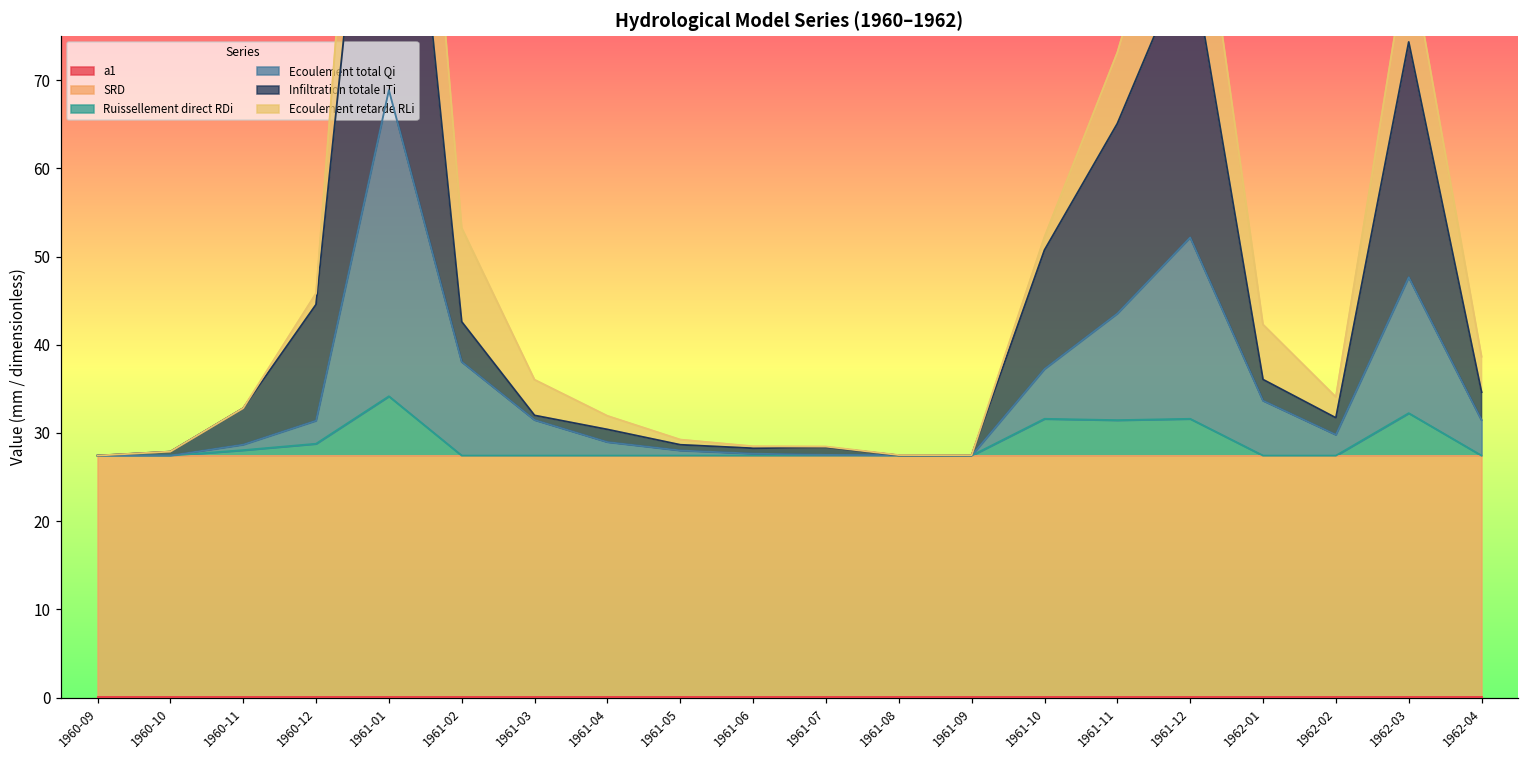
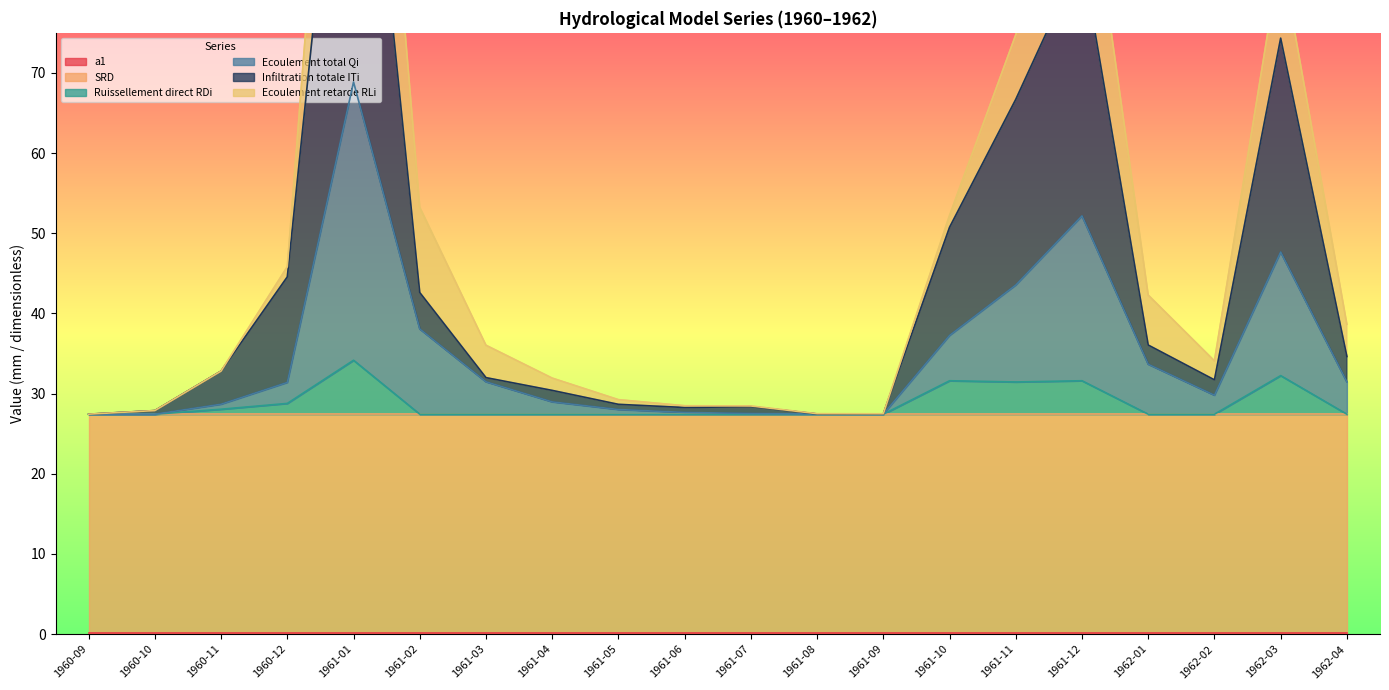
Infiltration totale ITi, 1961-11: 22 -> 23
